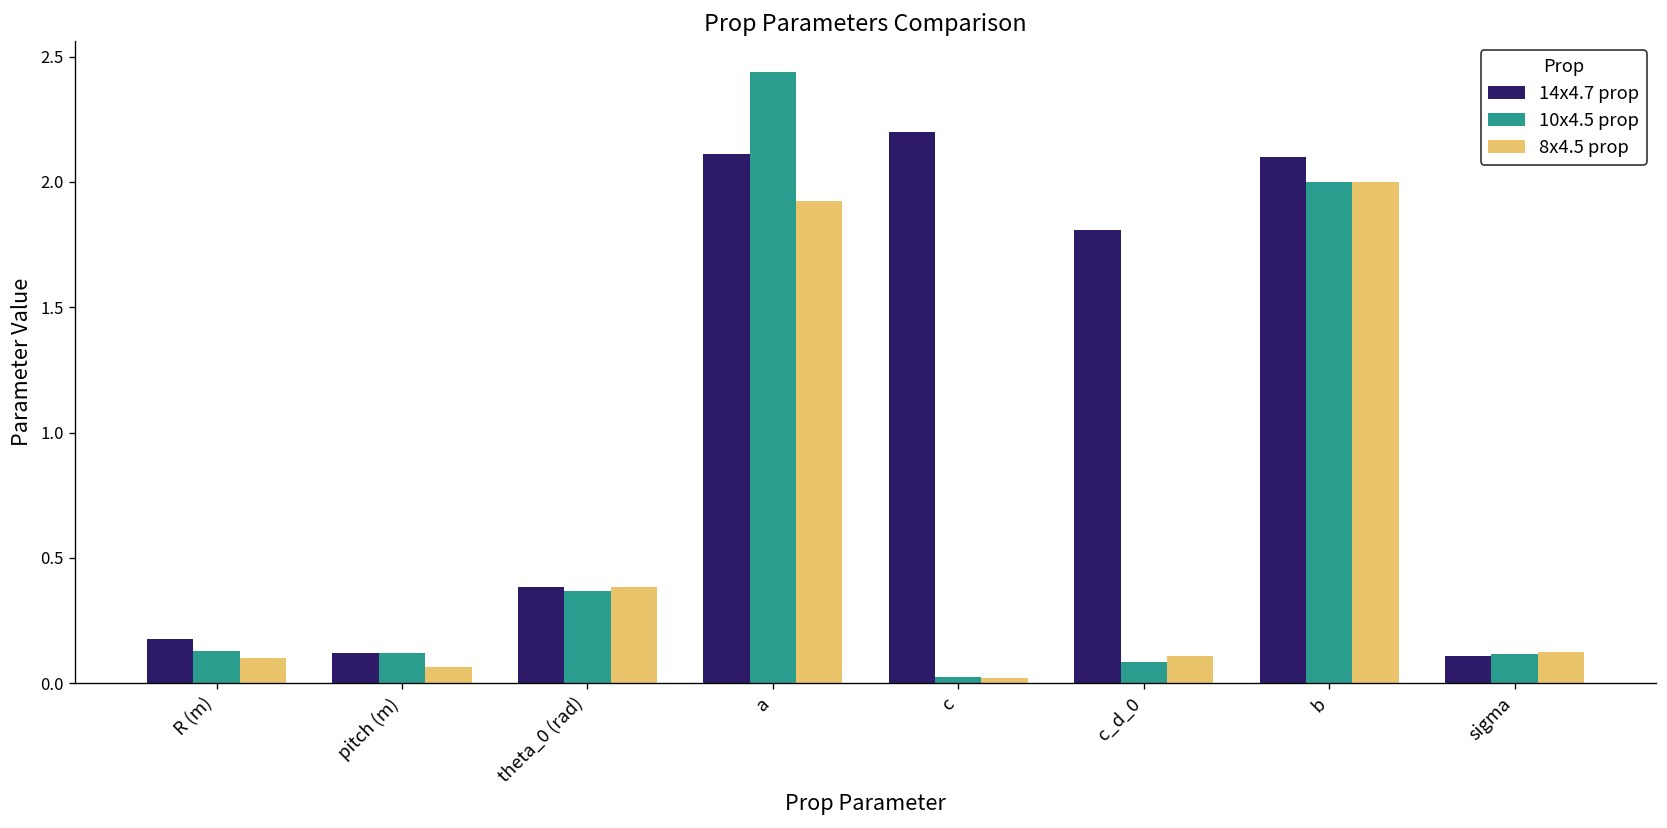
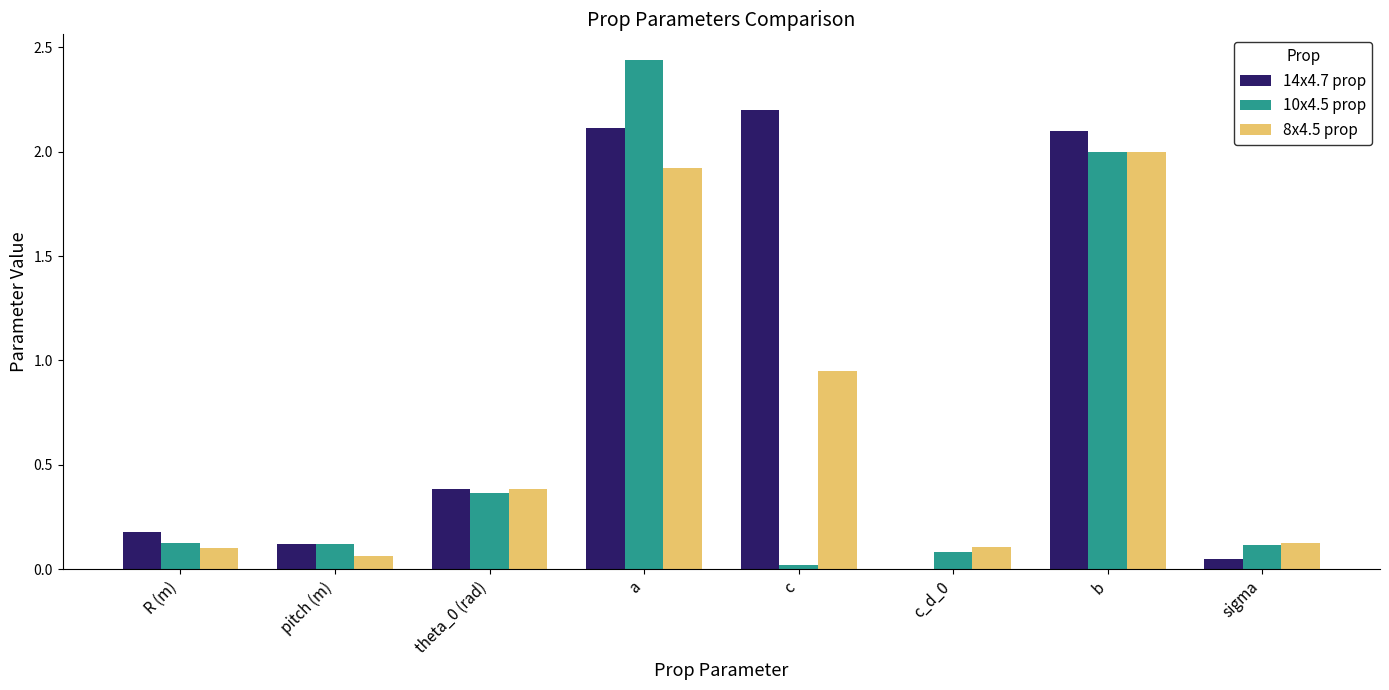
8x4.5 prop, c: 0.02 -> 0.95
14x4.7 prop, c_d_0: 1.81 -> 0.00
14x4.7 prop, sigma: 0.11 -> 0.05
